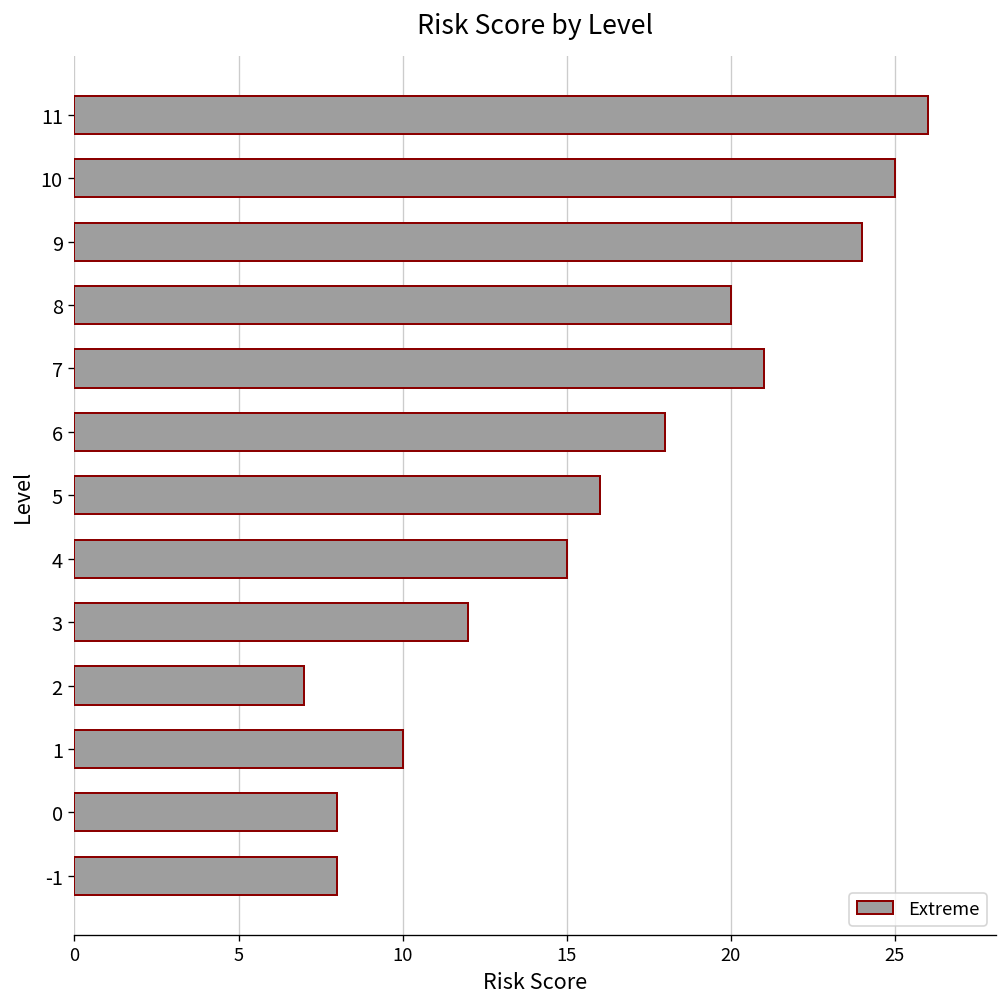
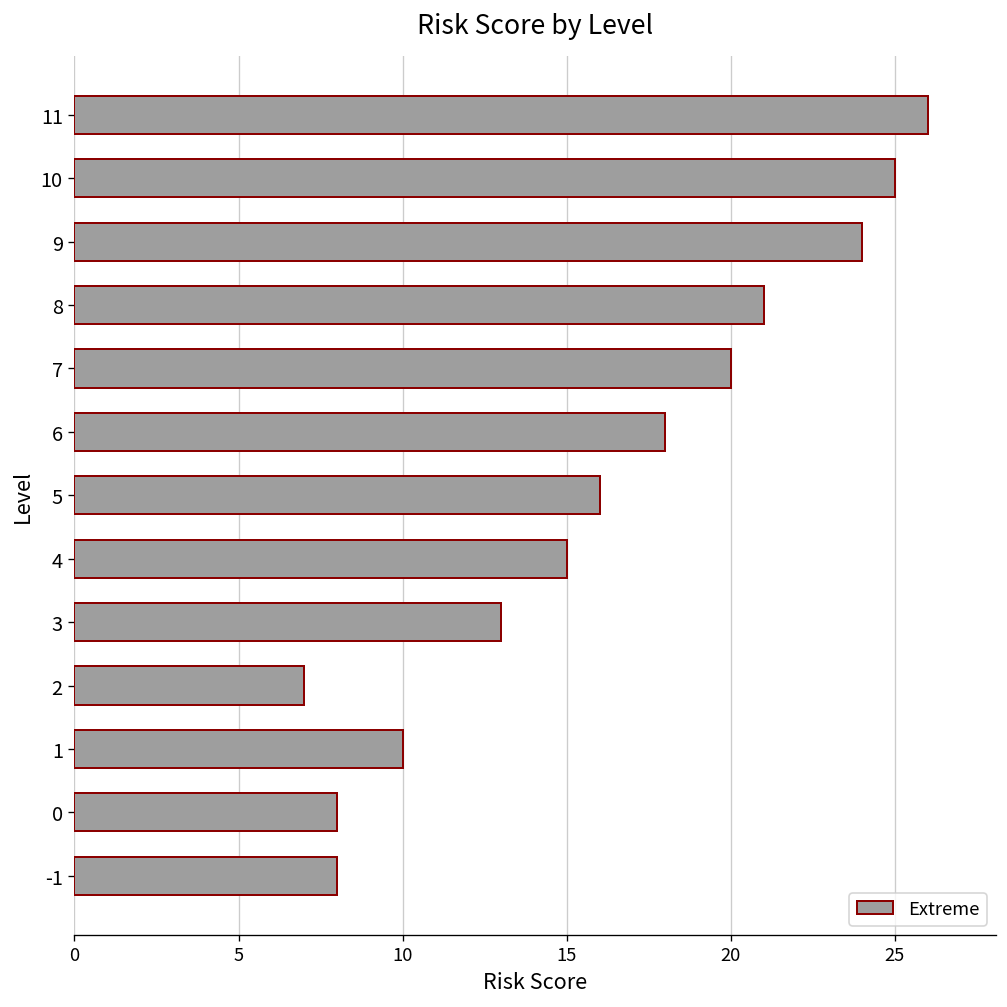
8: 20 -> 21
7: 21 -> 20
3: 12 -> 13
